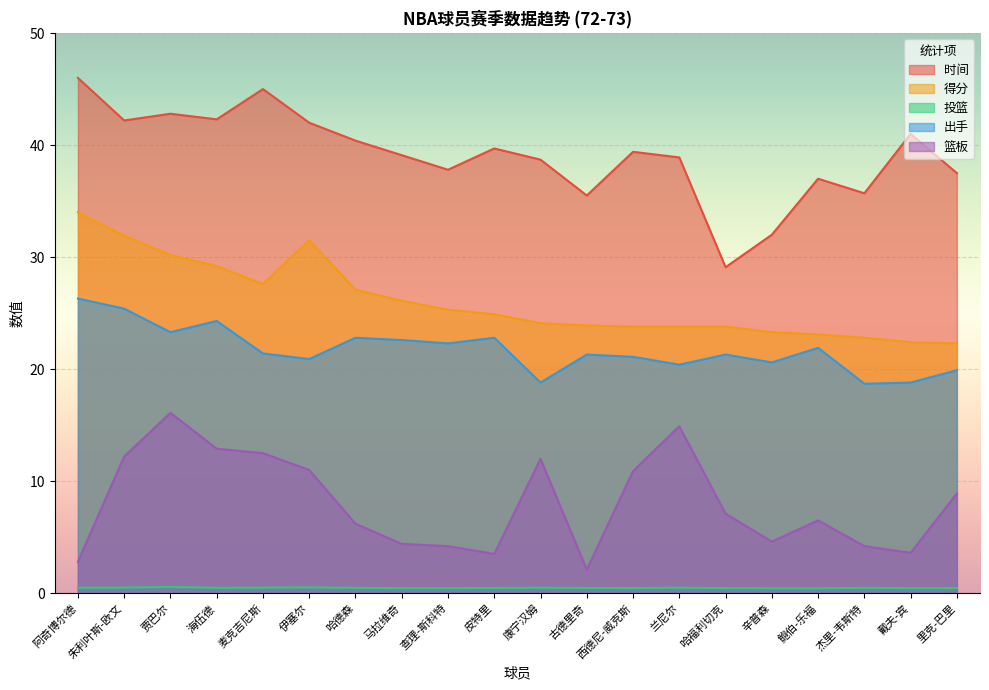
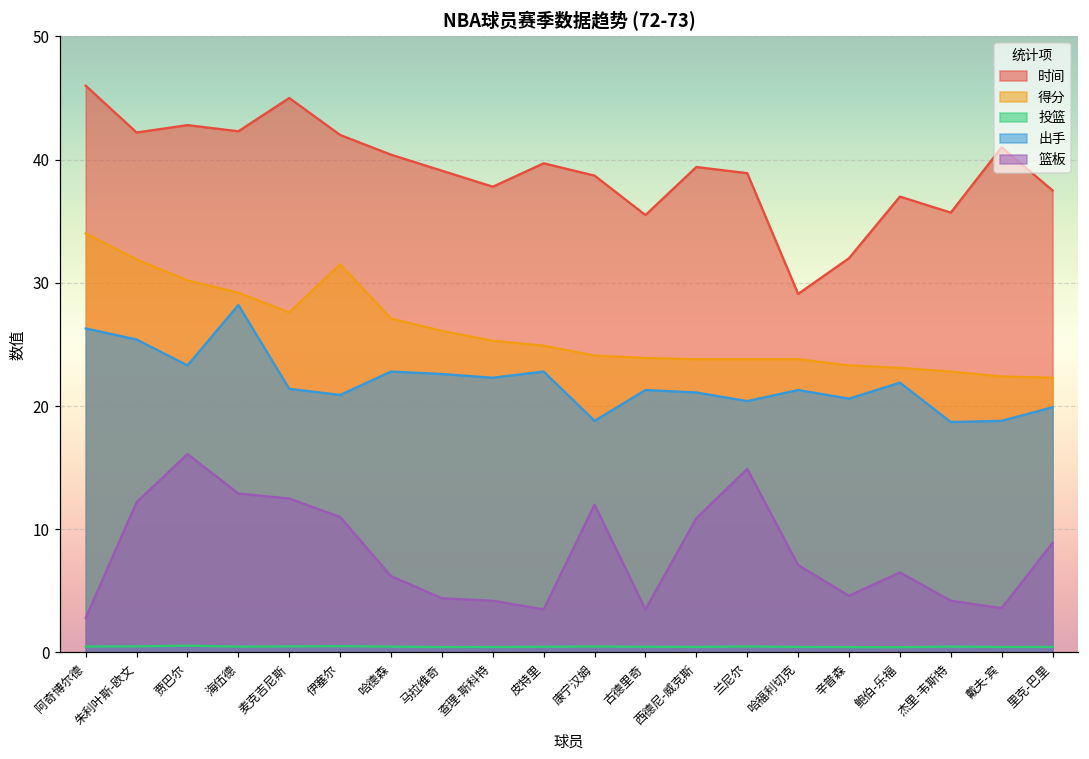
出手, 海伍德: 24.3 -> 28.2
篮板, 古德里奇: 2.1 -> 3.5
